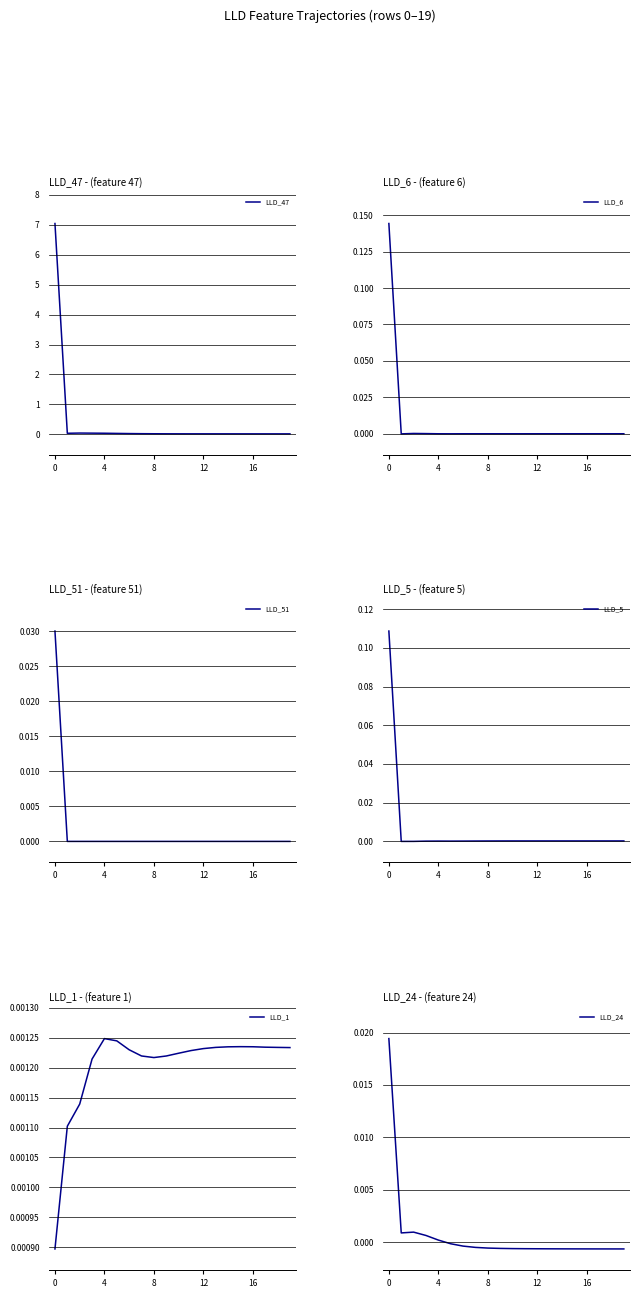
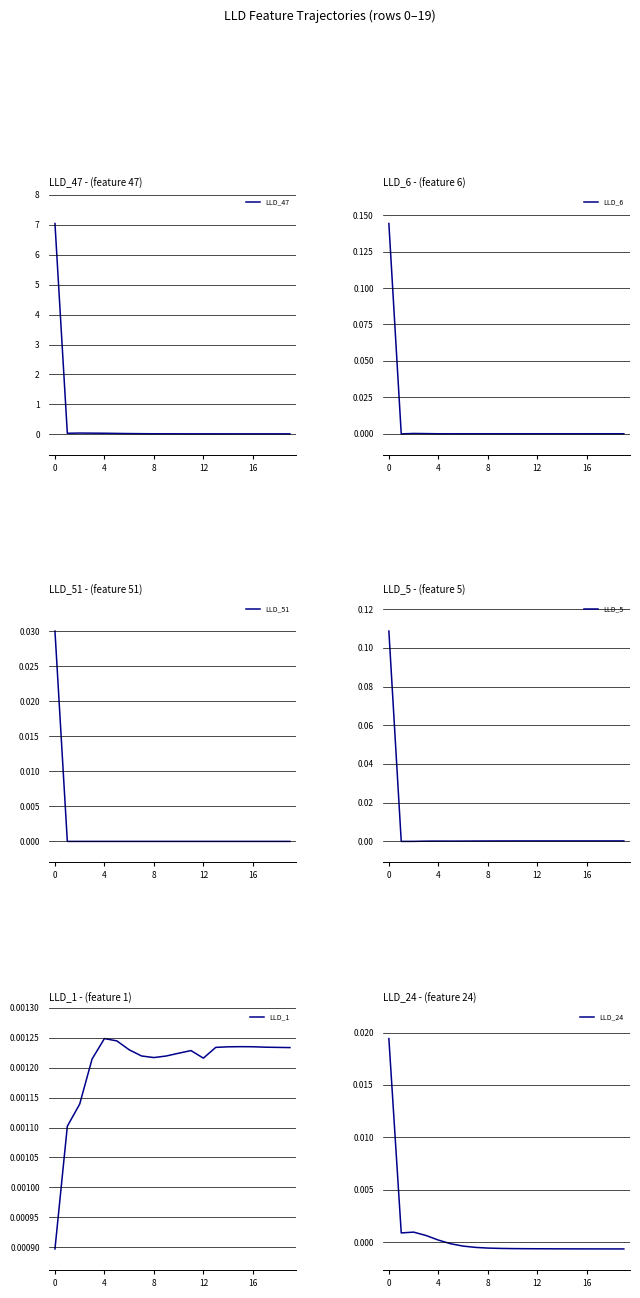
LLD_1 - (feature 1), 12: 0.00123 -> 0.00122
